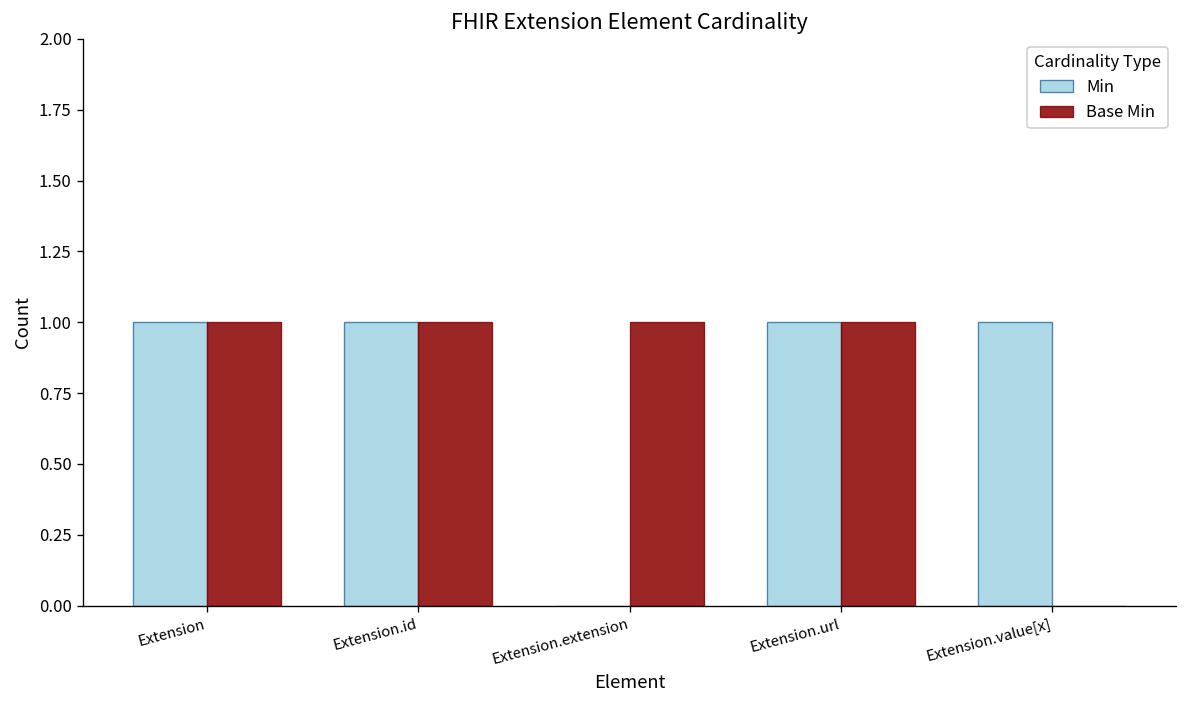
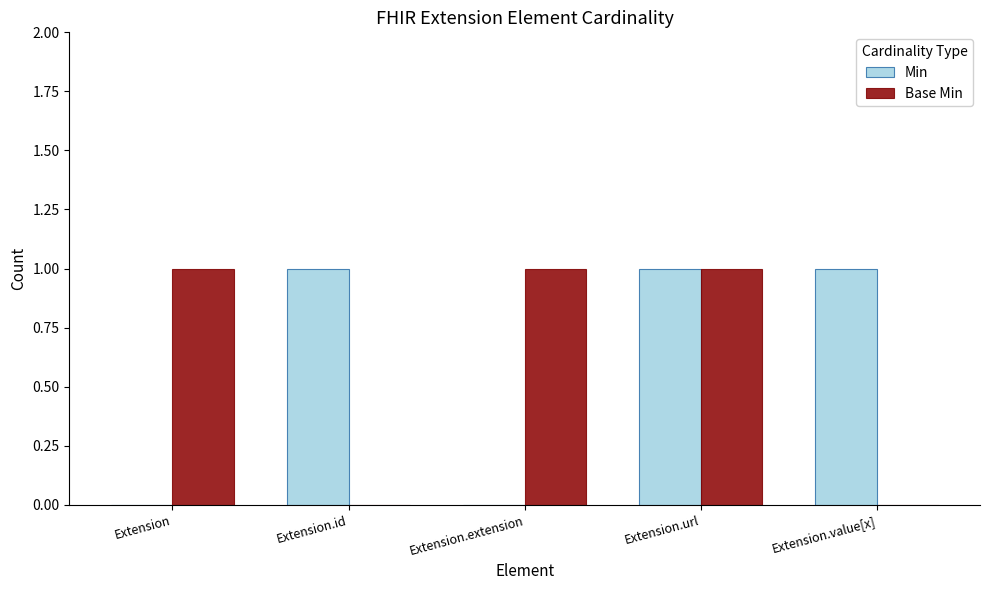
Min, Extension: 1 -> 0
Base Min, Extension.id: 1 -> 0
